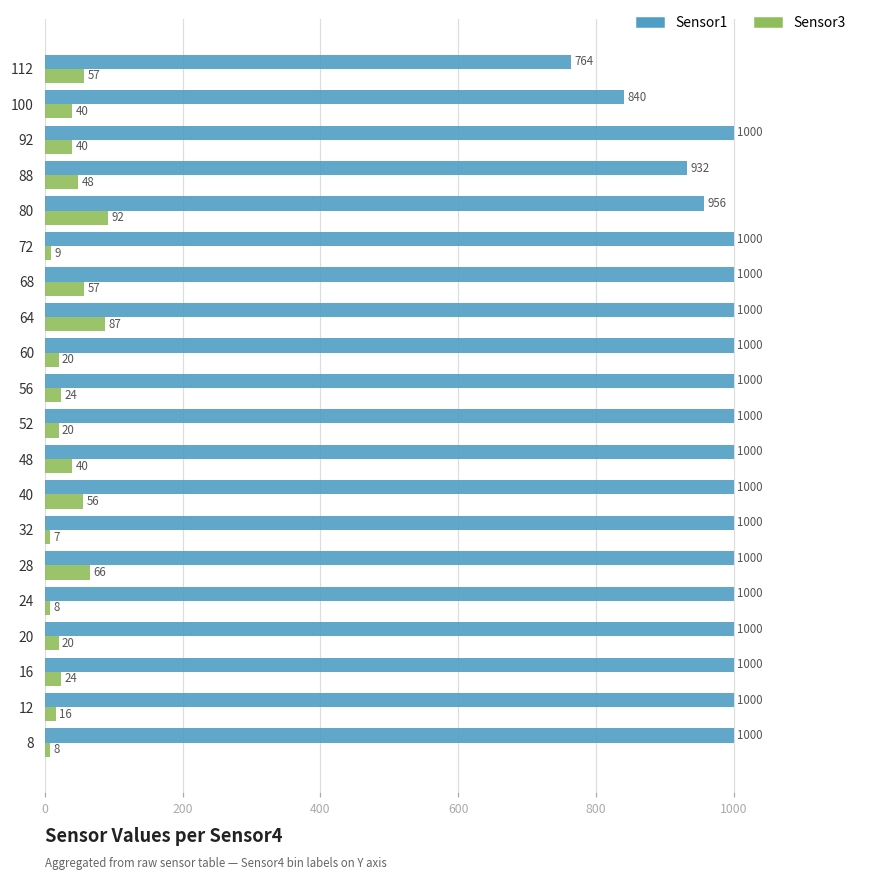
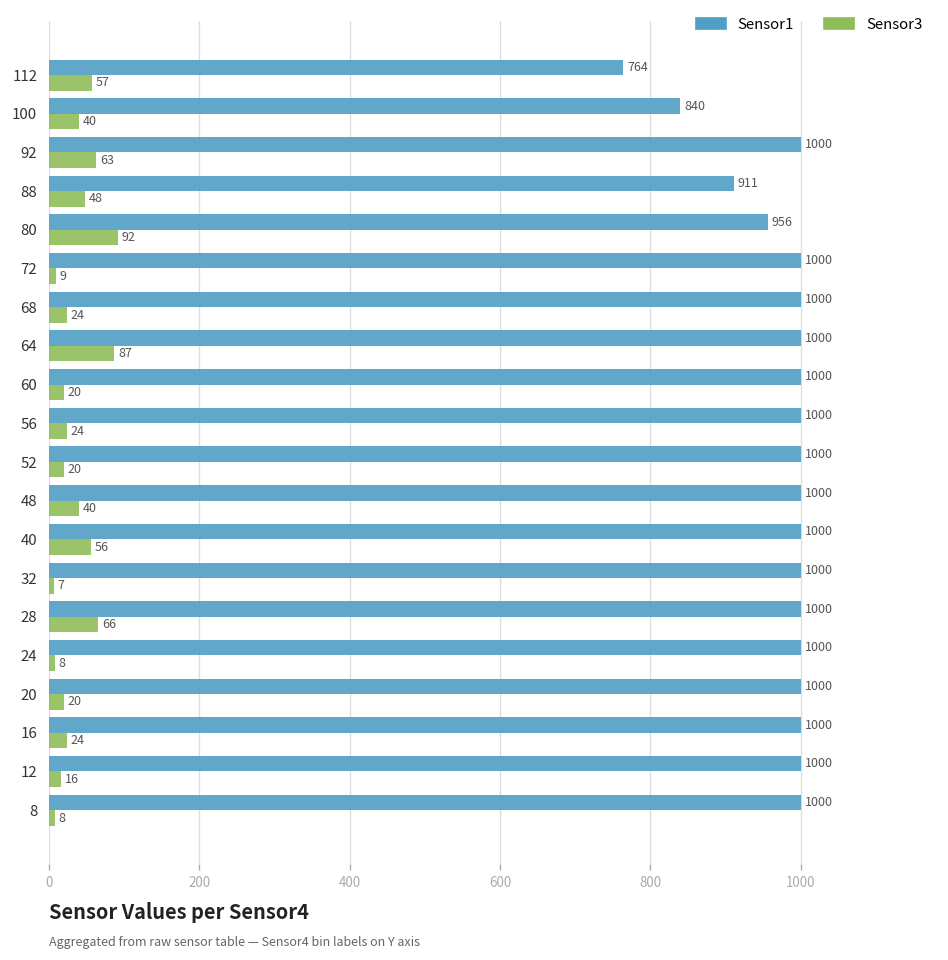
Sensor3, 92: 40 -> 63
Sensor1, 88: 932 -> 911
Sensor3, 68: 57 -> 24
